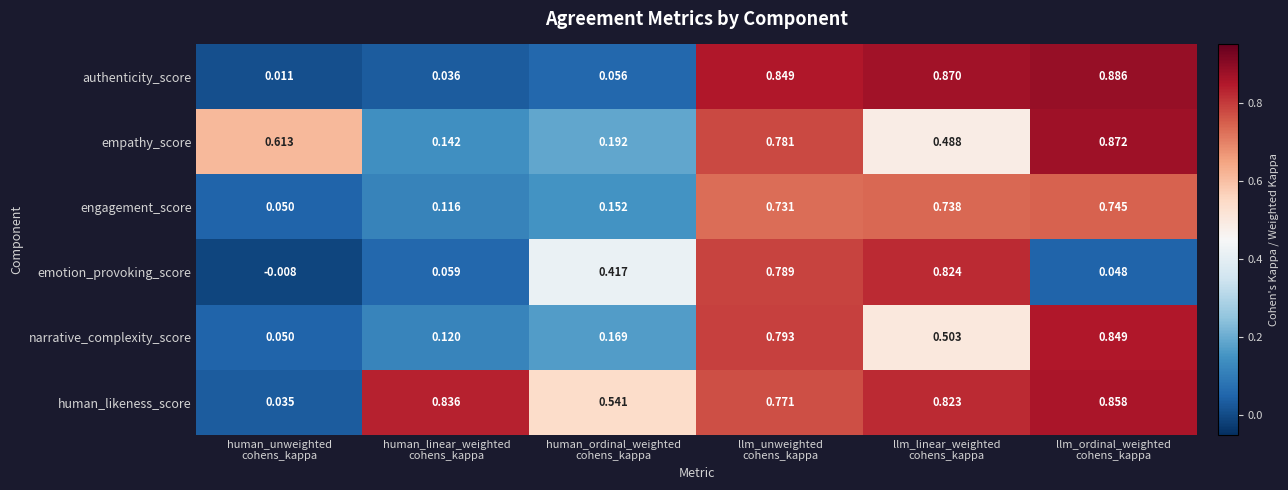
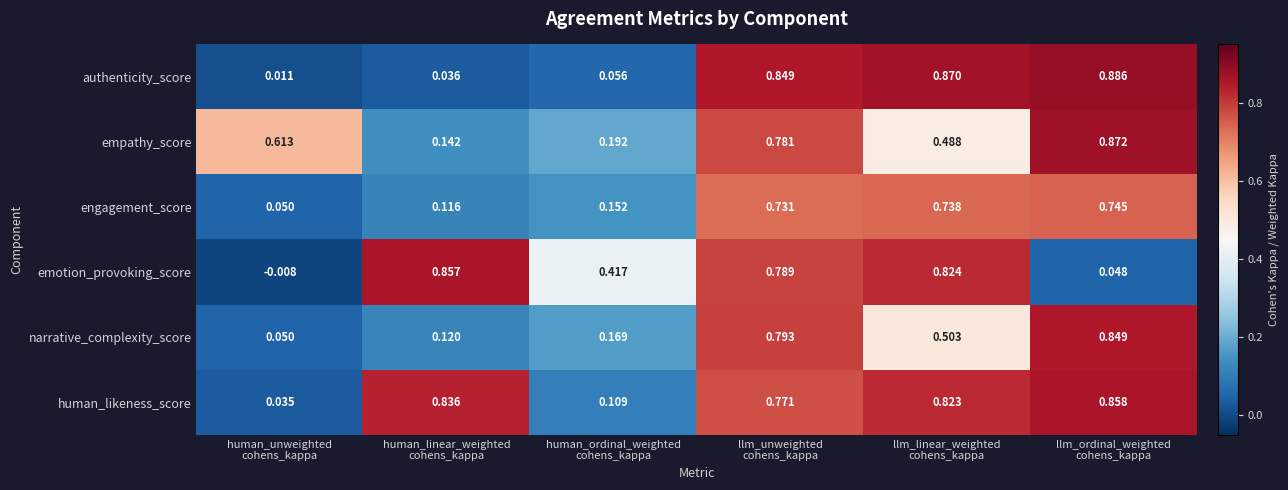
emotion_provoking_score, human_linear_weighted cohens_kappa: 0.059 -> 0.857
human_likeness_score, human_ordinal_weighted cohens_kappa: 0.541 -> 0.109
